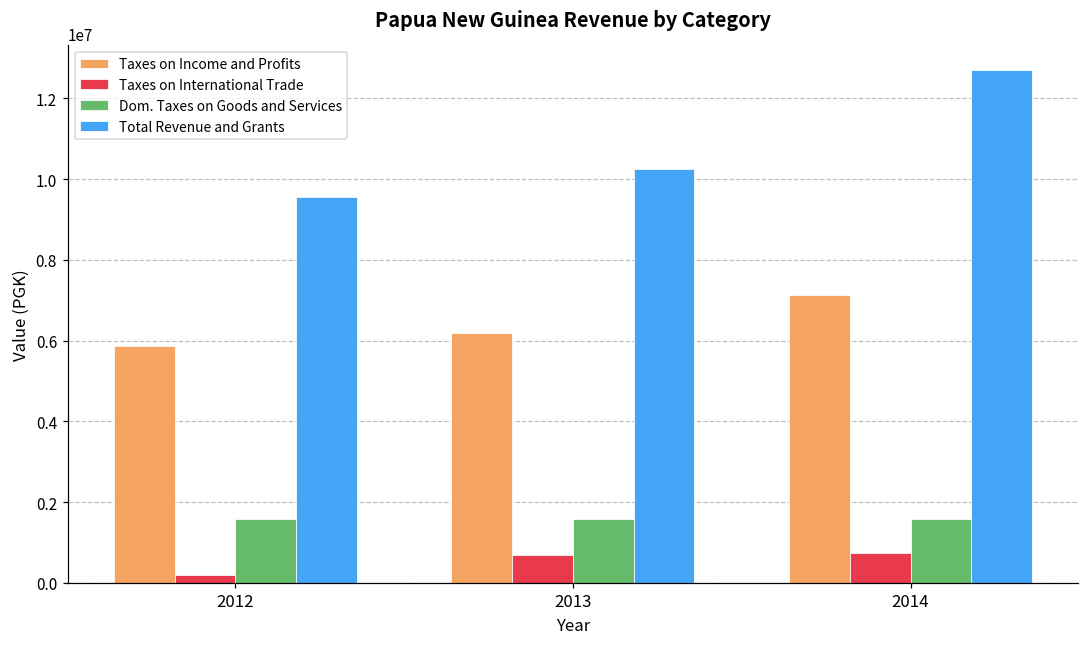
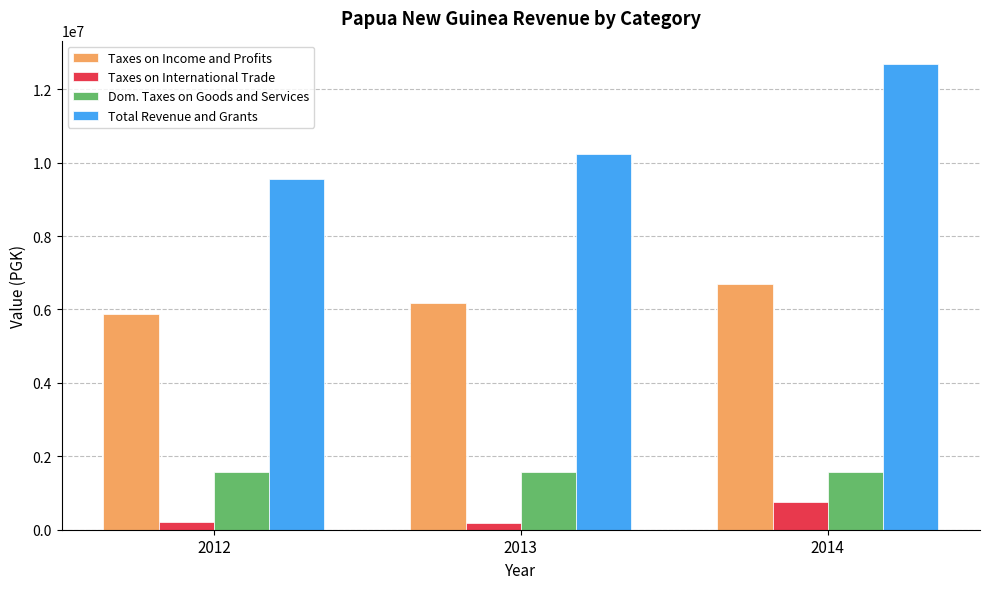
Taxes on International Trade, 2013: 700000 -> 200000
Taxes on Income and Profits, 2014: 7100000 -> 6700000
